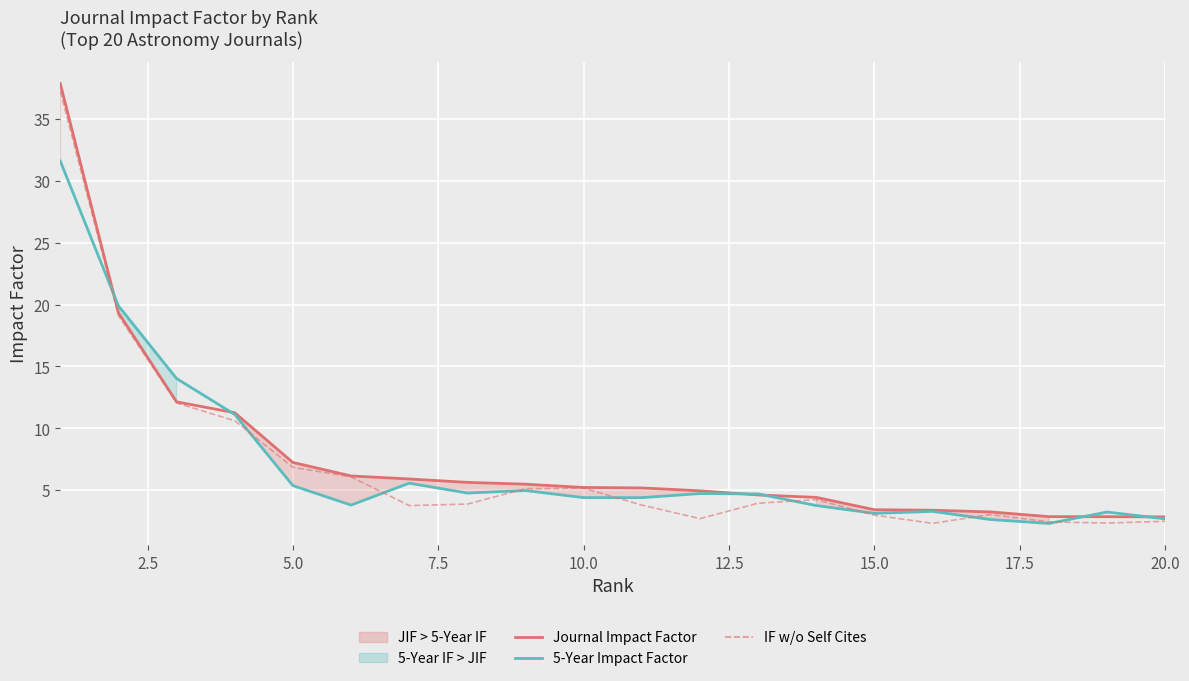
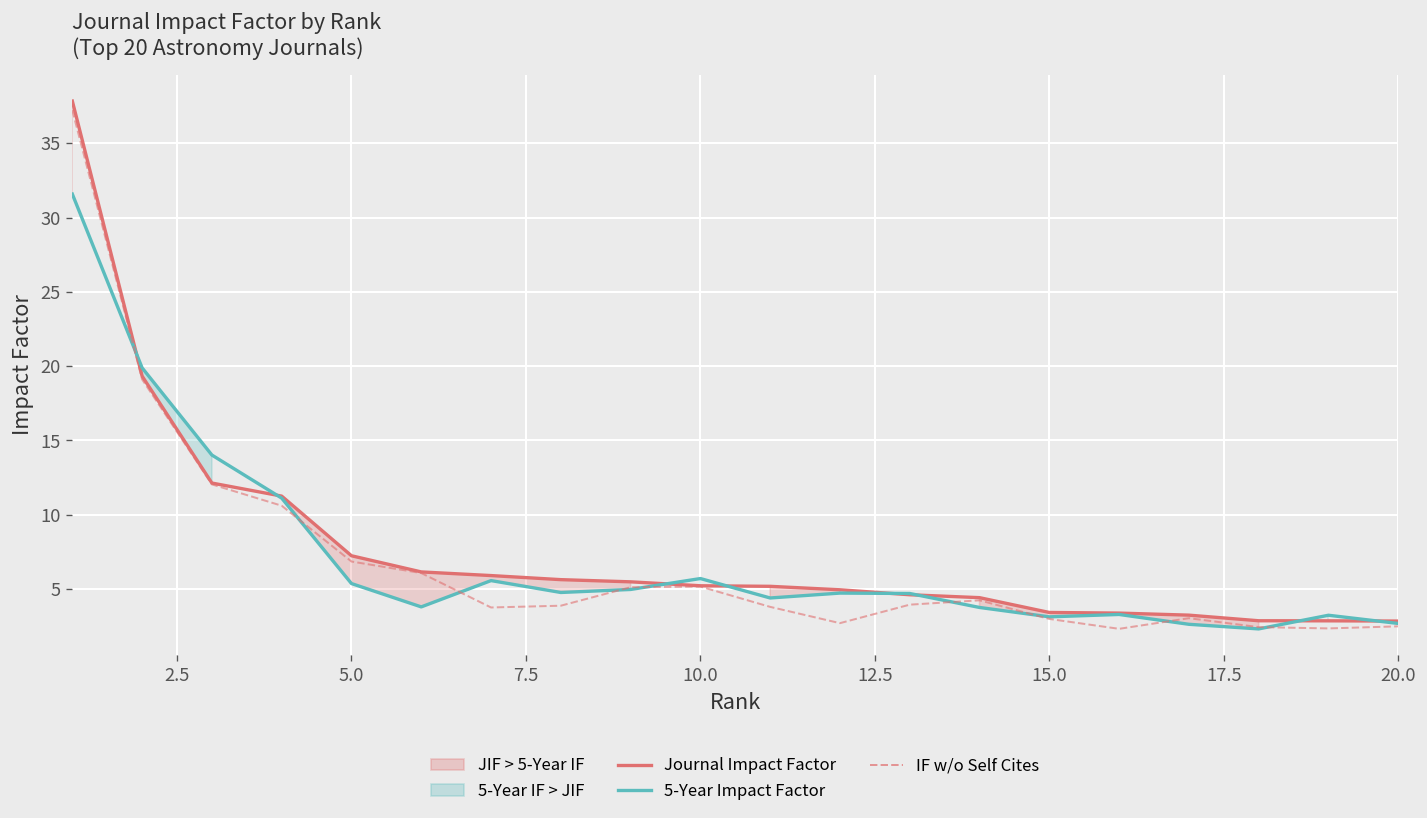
5-Year Impact Factor, 10.0: 4.4 -> 5.7
